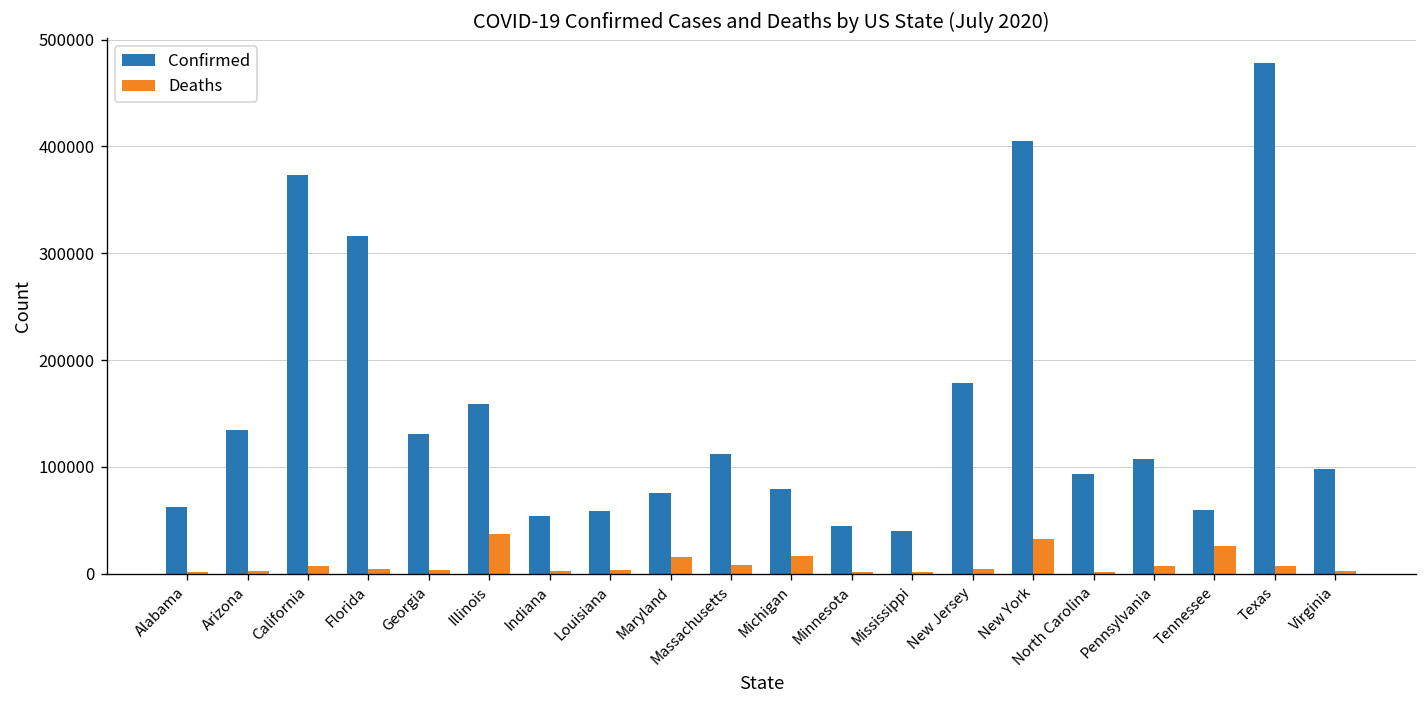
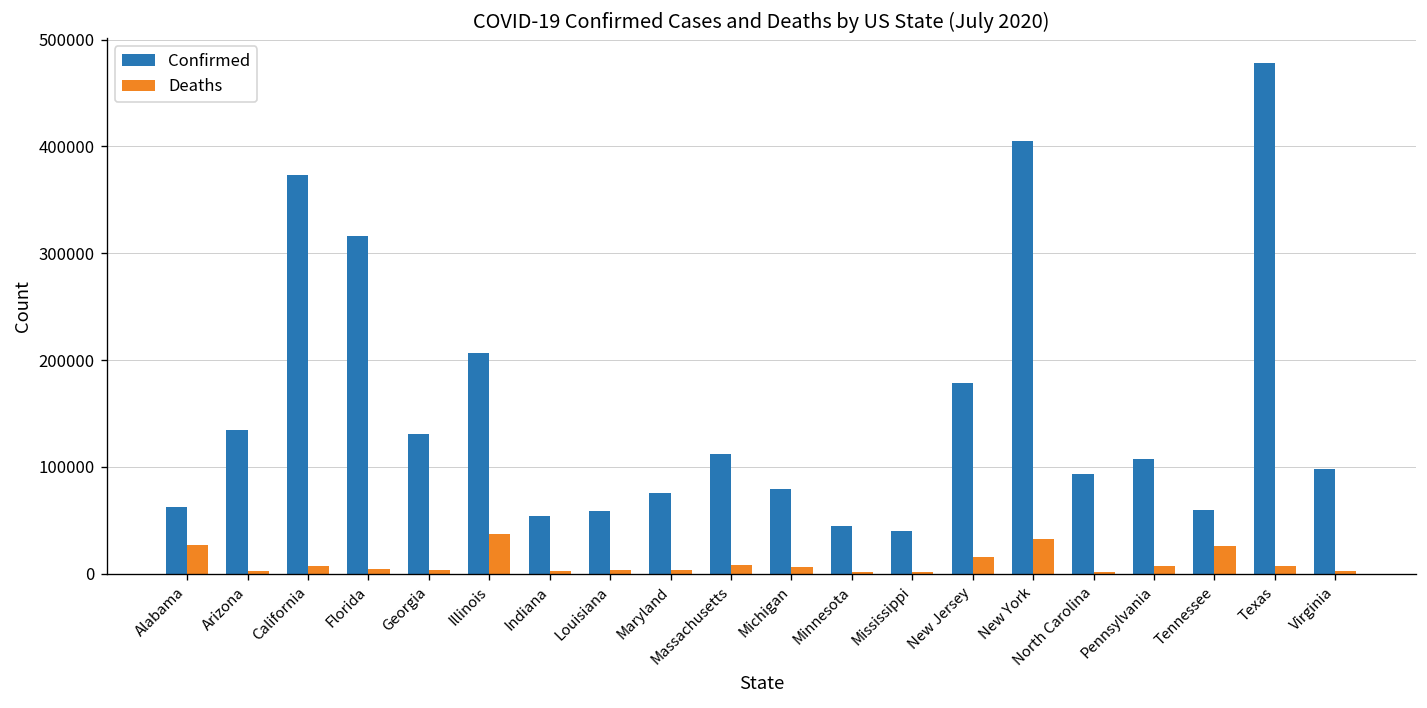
Deaths, Alabama: 0 -> 30000
Confirmed, Illinois: 160000 -> 210000
Deaths, Maryland: 20000 -> 0
Deaths, Michigan: 20000 -> 10000
Deaths, New Jersey: 0 -> 20000
